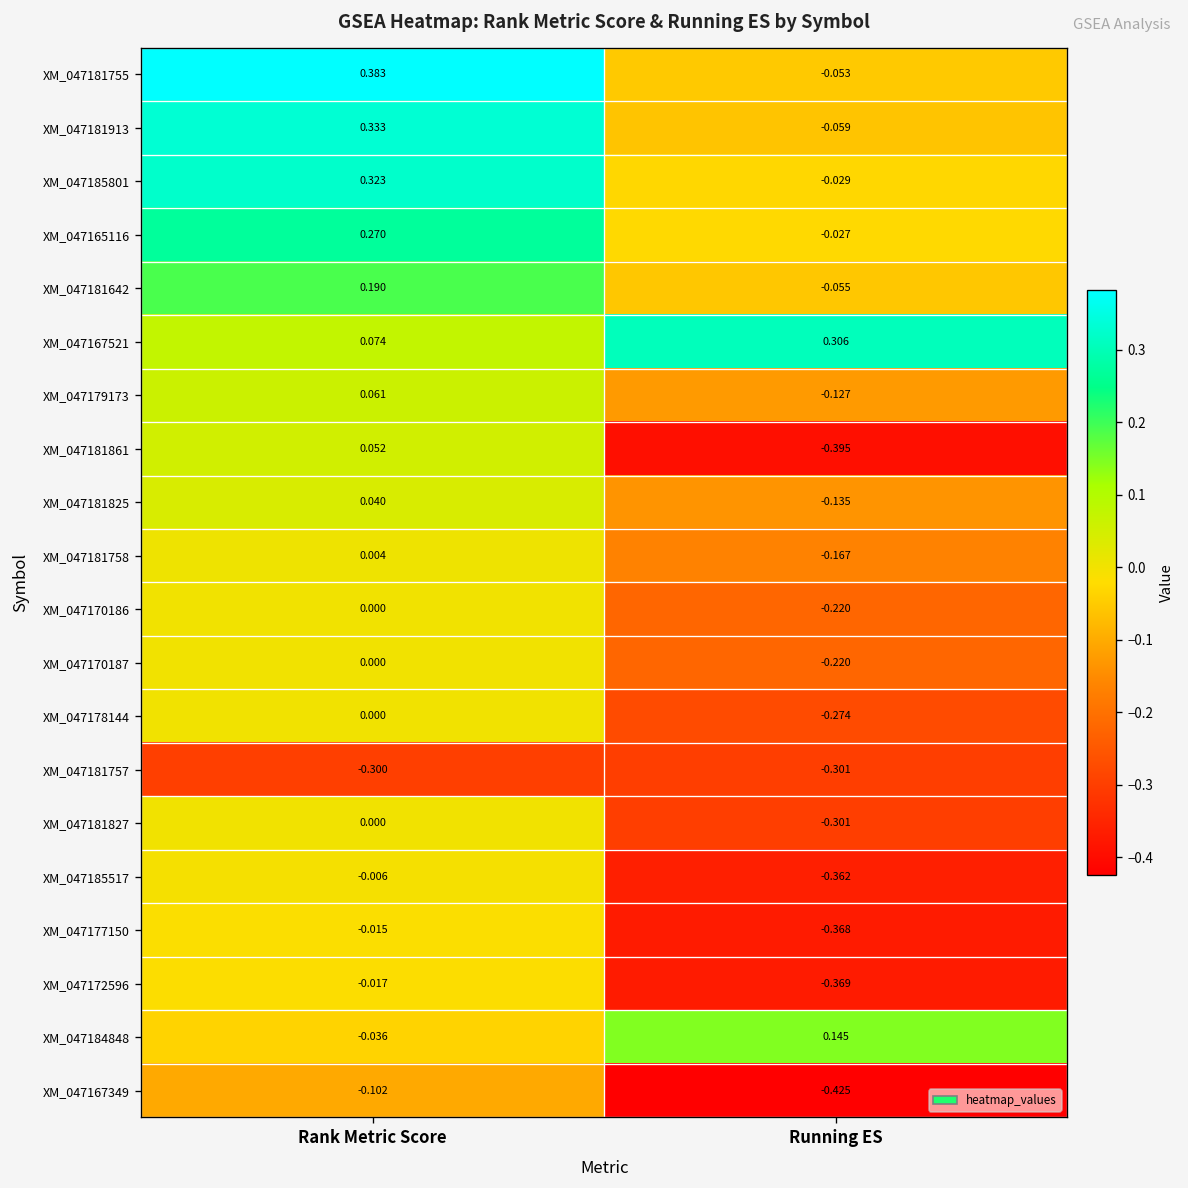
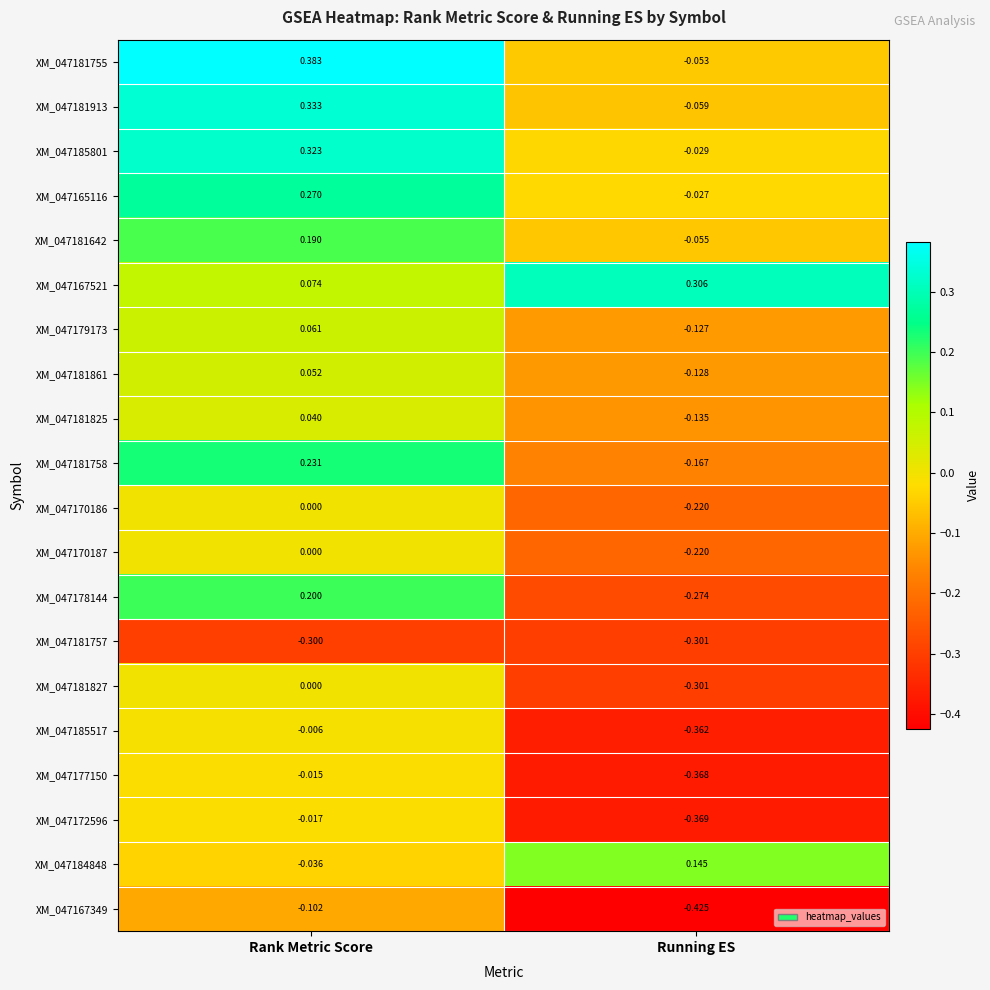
XM_047181861, Running ES: -0.395 -> -0.128
XM_047181758, Rank Metric Score: 0.004 -> 0.231
XM_047178144, Rank Metric Score: 0.000 -> 0.200
